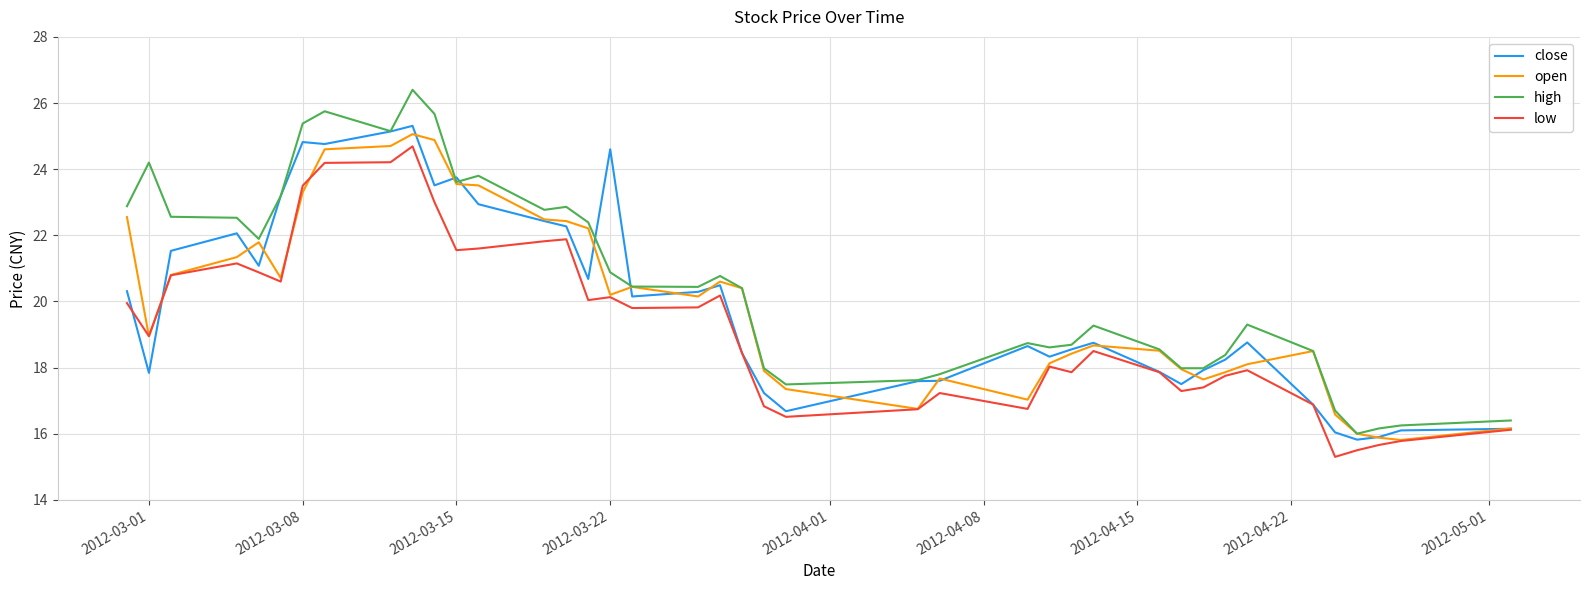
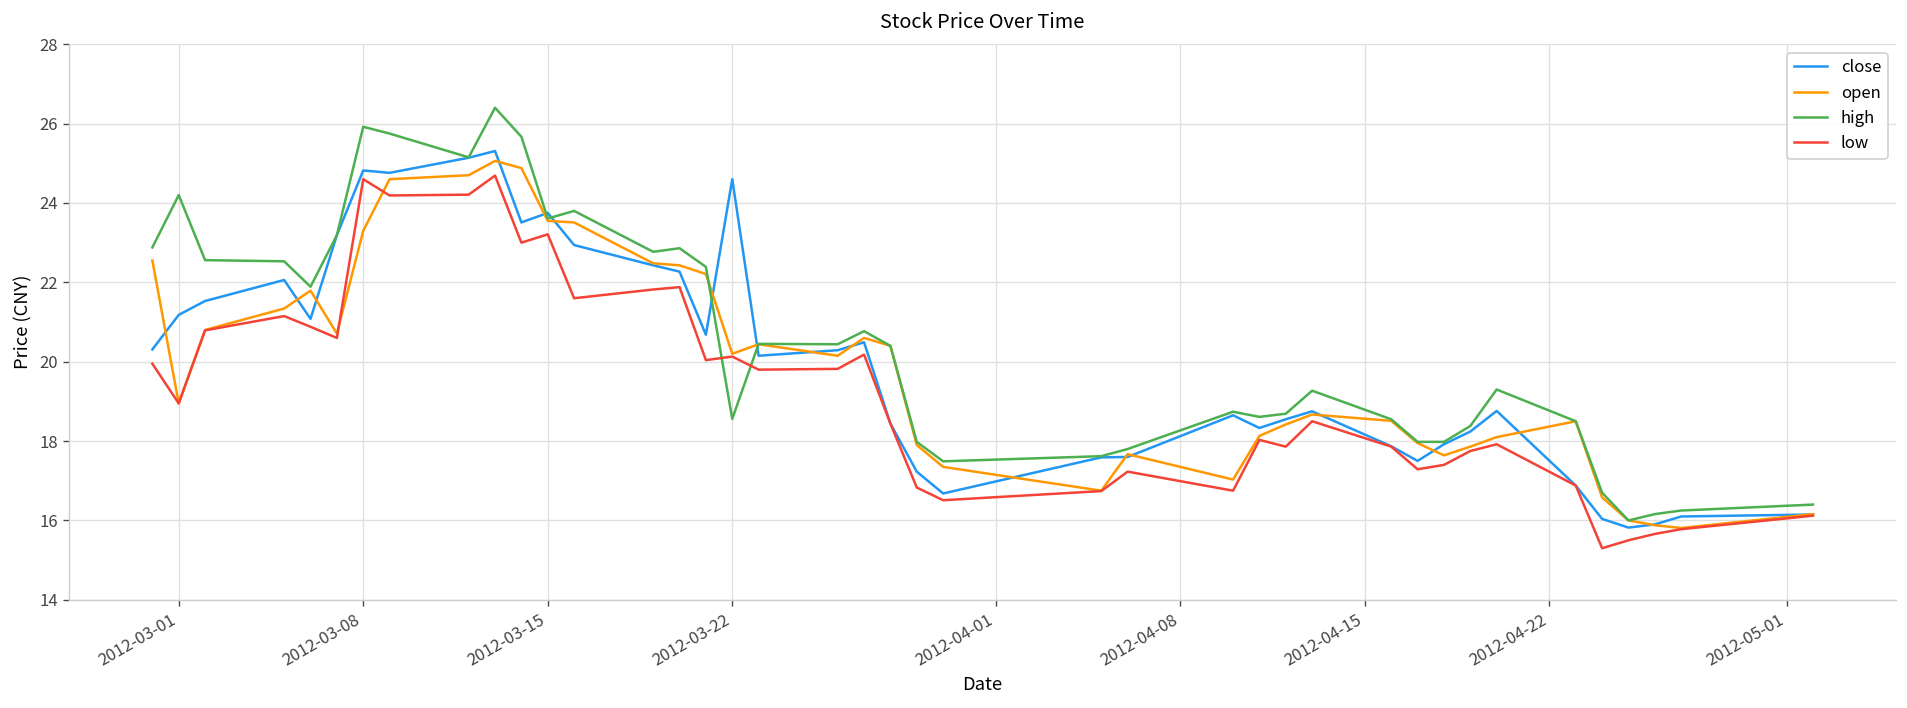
close, 2012-03-01: 17.8 -> 21.2
high, 2012-03-08: 25.4 -> 25.9
low, 2012-03-08: 23.5 -> 24.6
low, 2012-03-15: 21.6 -> 23.2
high, 2012-03-22: 20.9 -> 18.6
